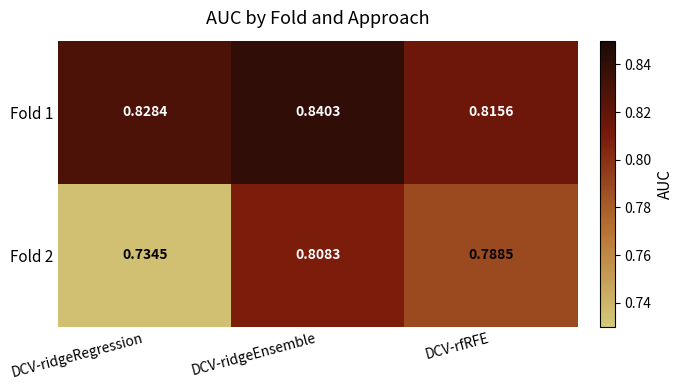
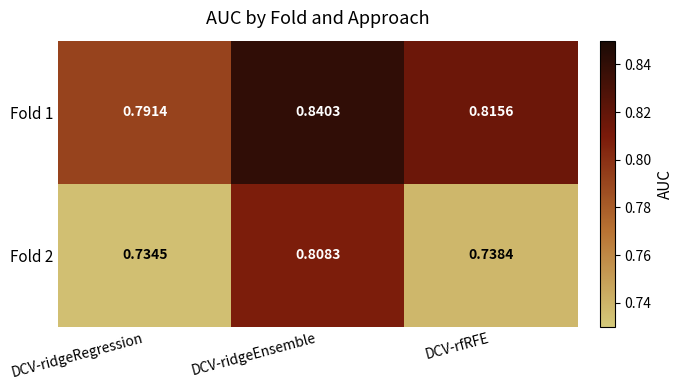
Fold 1, DCV-ridgeRegression: 0.8284 -> 0.7914
Fold 2, DCV-rfRFE: 0.7885 -> 0.7384
